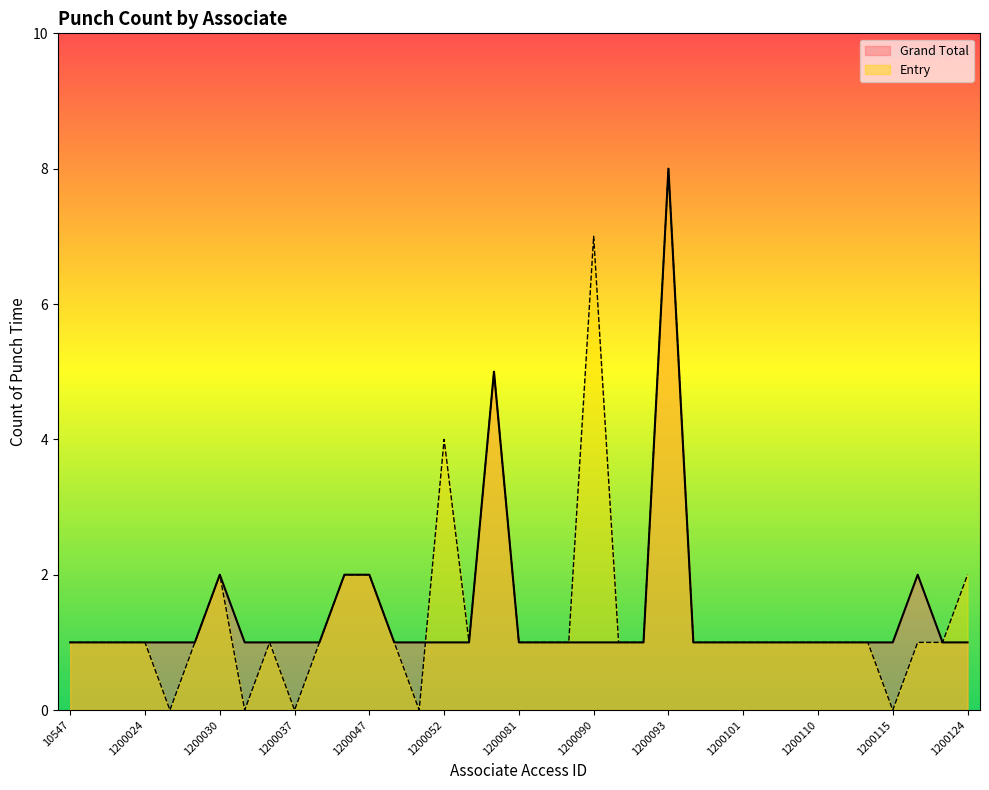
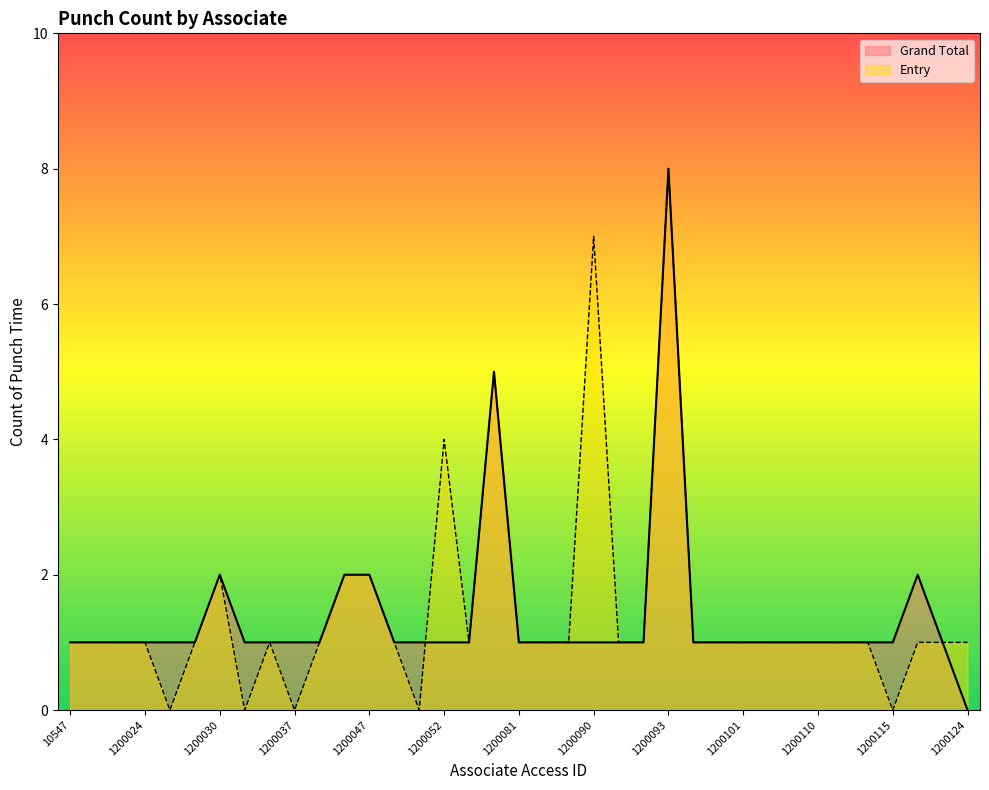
Grand Total, 1200124: 1 -> 0
Entry, 1200124: 2 -> 1
